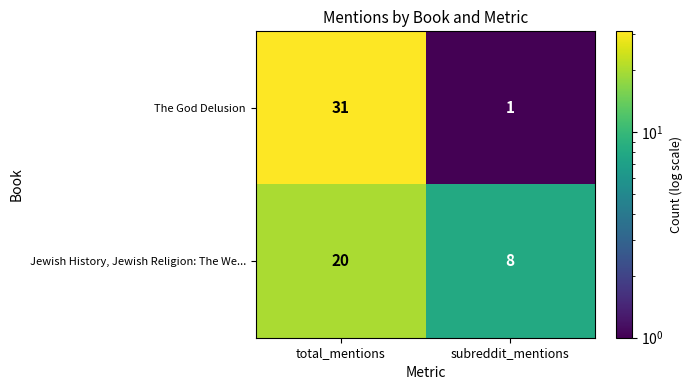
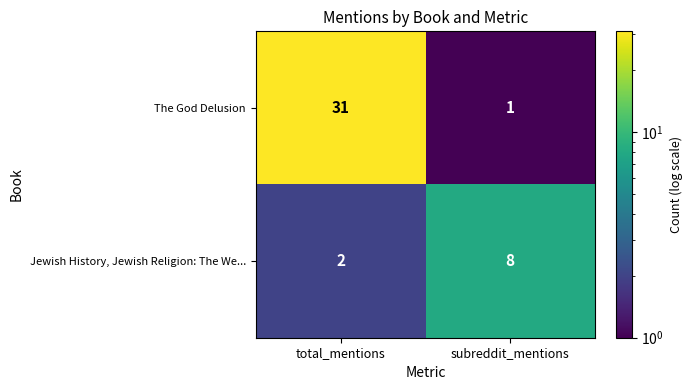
Jewish History, Jewish Religion: The We..., total_mentions: 20 -> 2
